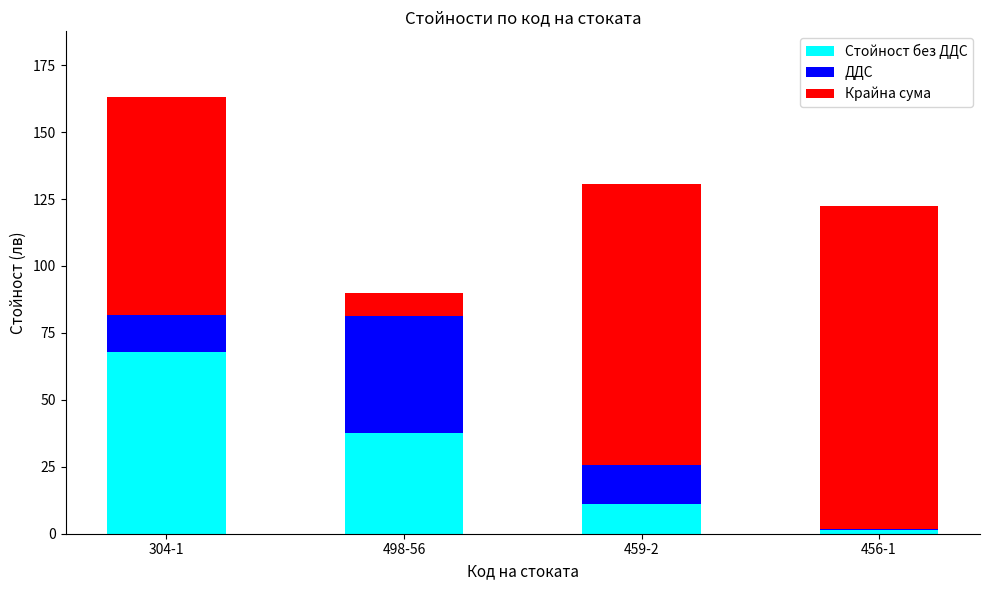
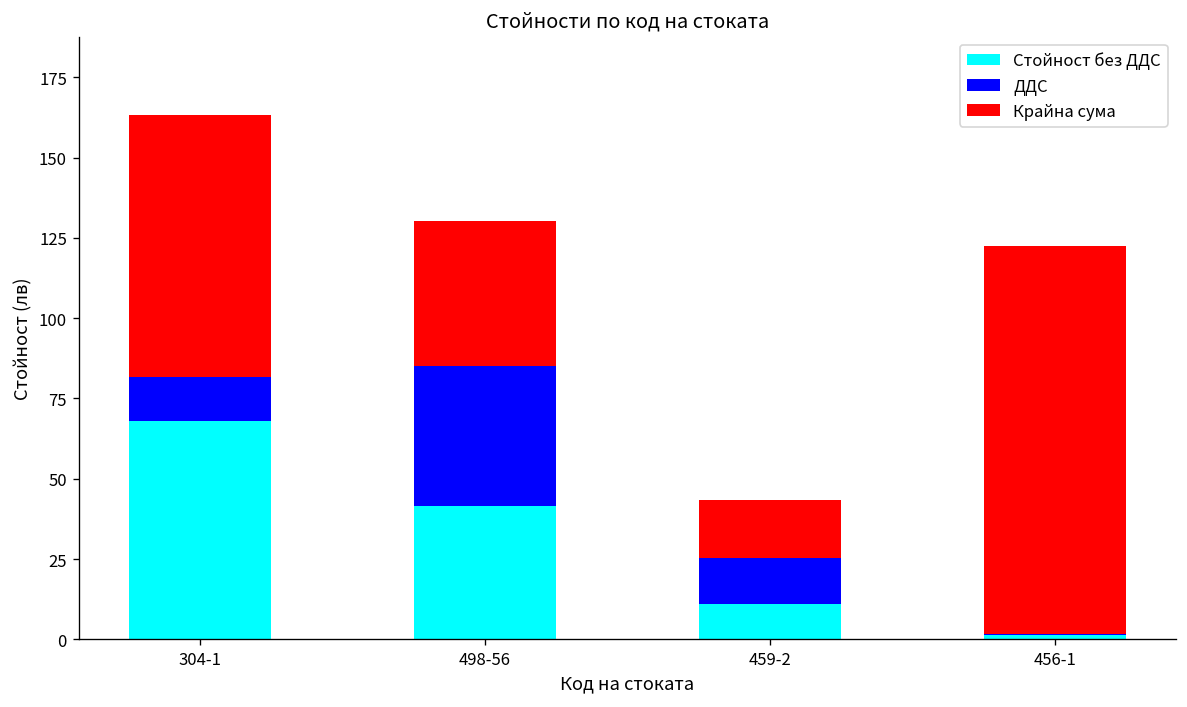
Стойност без ДДС, 498-56: 38 -> 41
Крайна сума, 498-56: 9 -> 45
Крайна сума, 459-2: 105 -> 18
